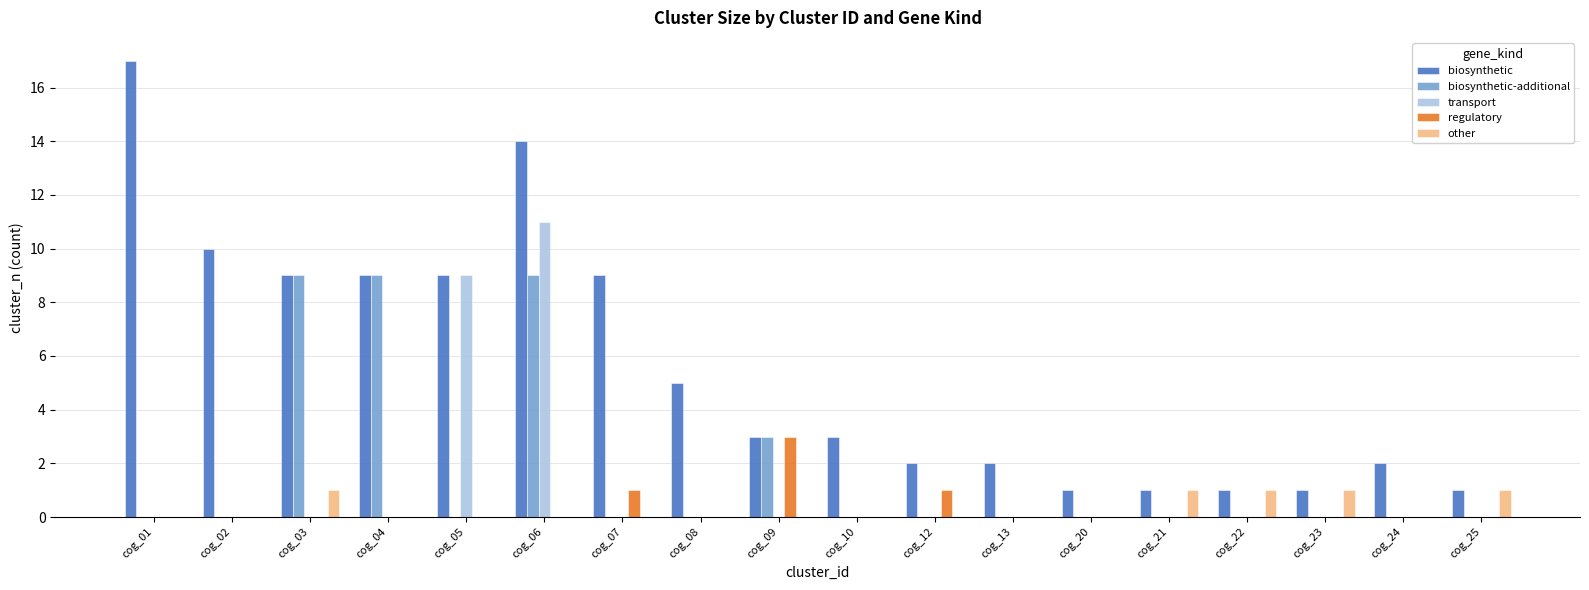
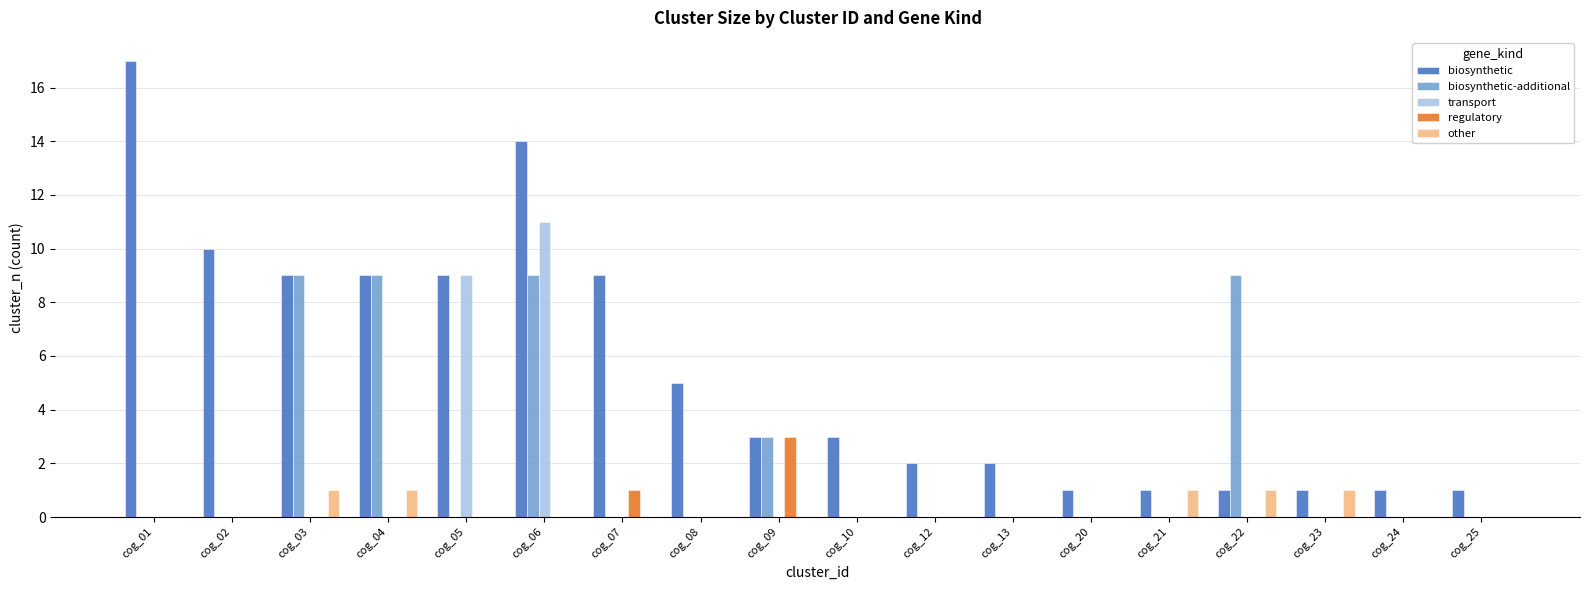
other, cog_04: 0 -> 1
regulatory, cog_12: 1 -> 0
biosynthetic-additional, cog_22: 0 -> 9
biosynthetic, cog_24: 2 -> 1
other, cog_25: 1 -> 0
